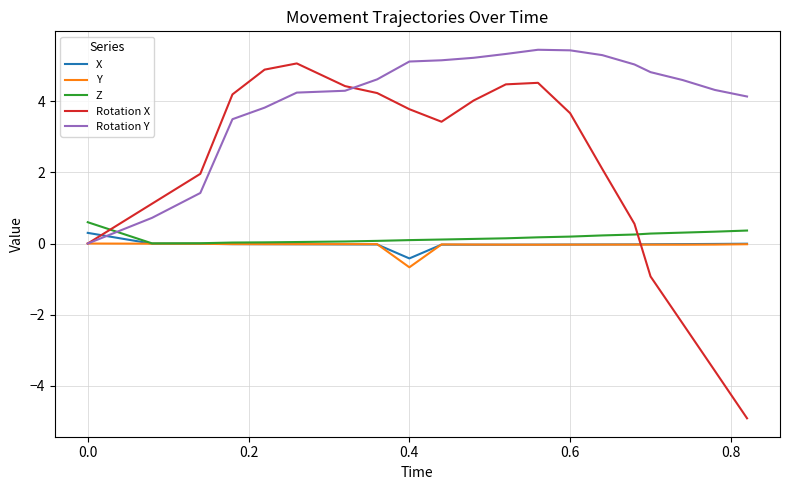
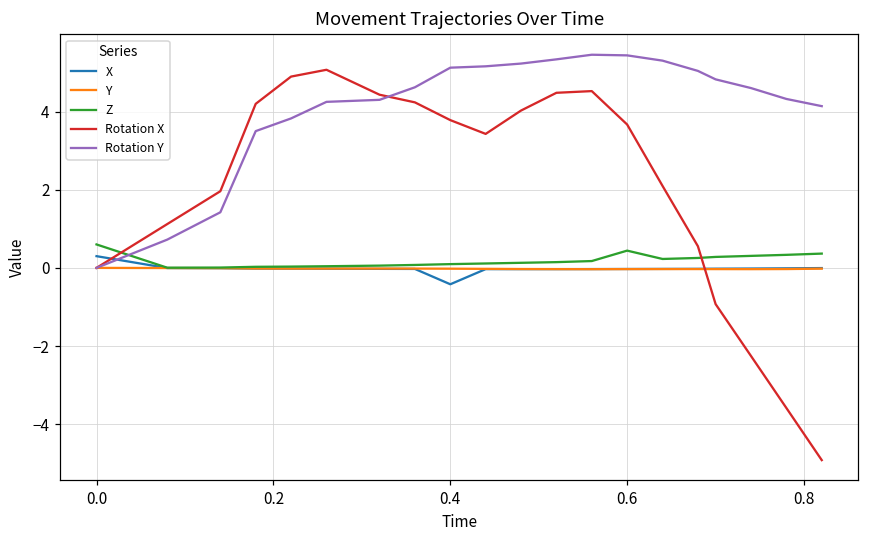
Y, 0.4: -0.7 -> 0.0
Z, 0.6: 0.2 -> 0.4
